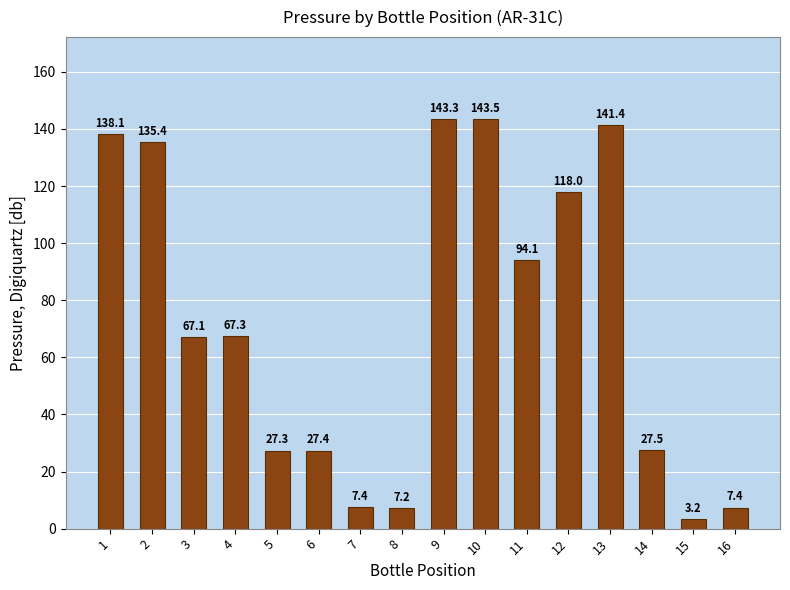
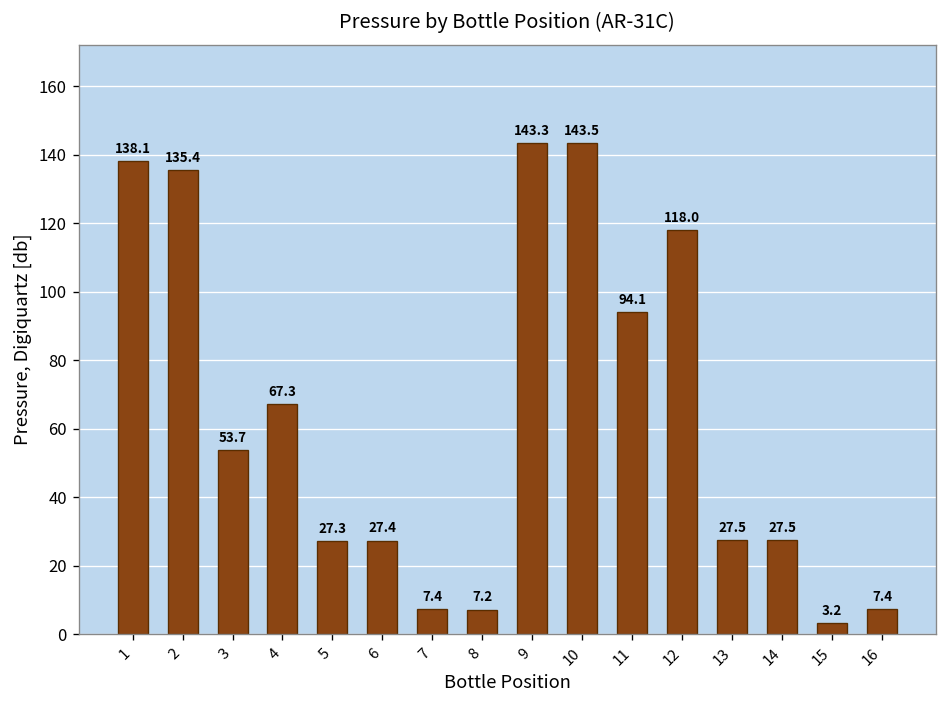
3: 67.1 -> 53.7
13: 141.4 -> 27.5
